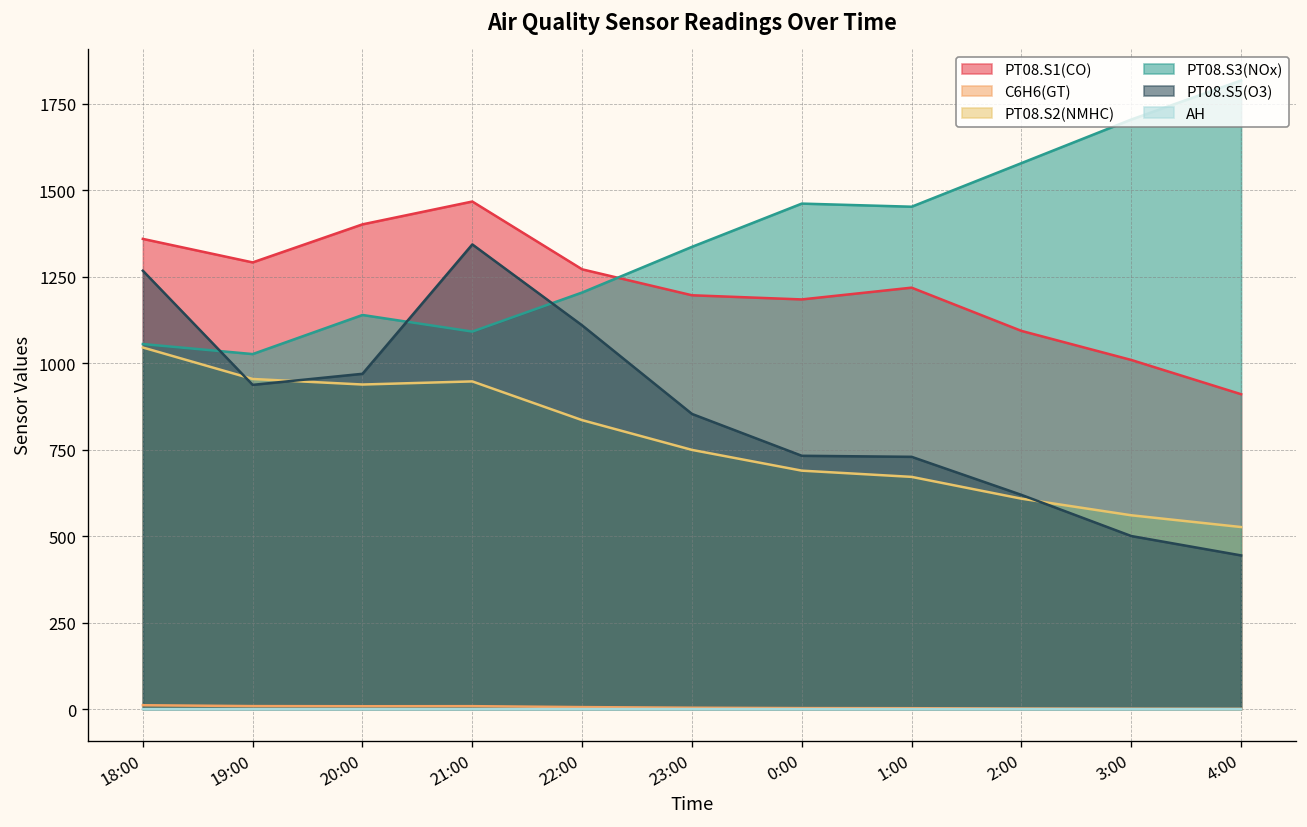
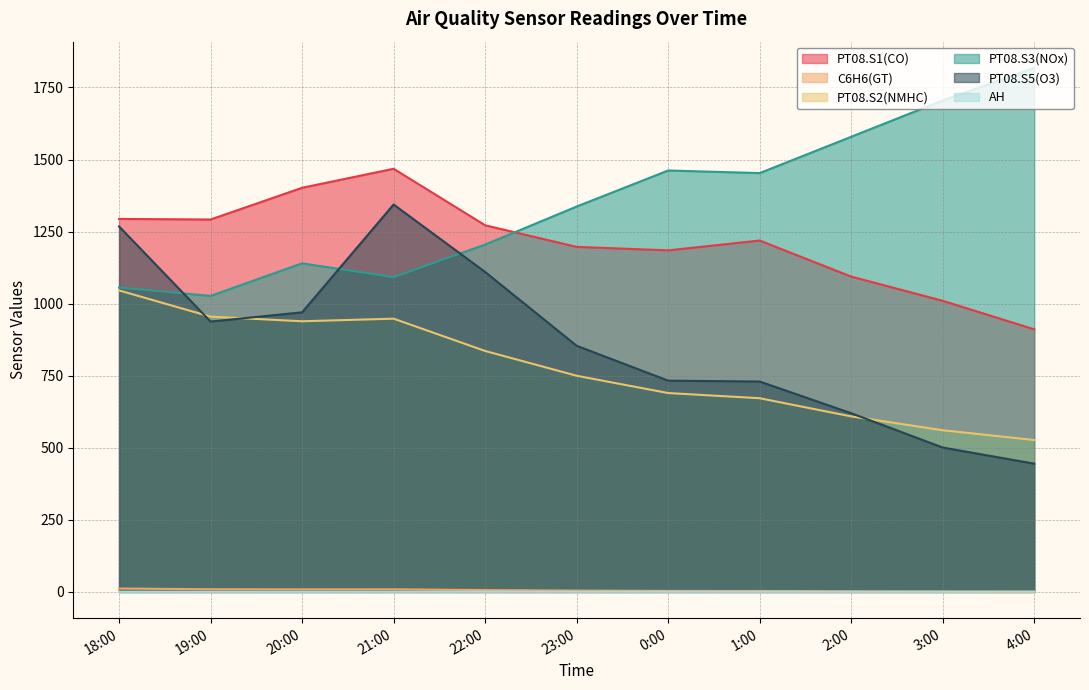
PT08.S1(CO), 18:00: 1360 -> 1290
